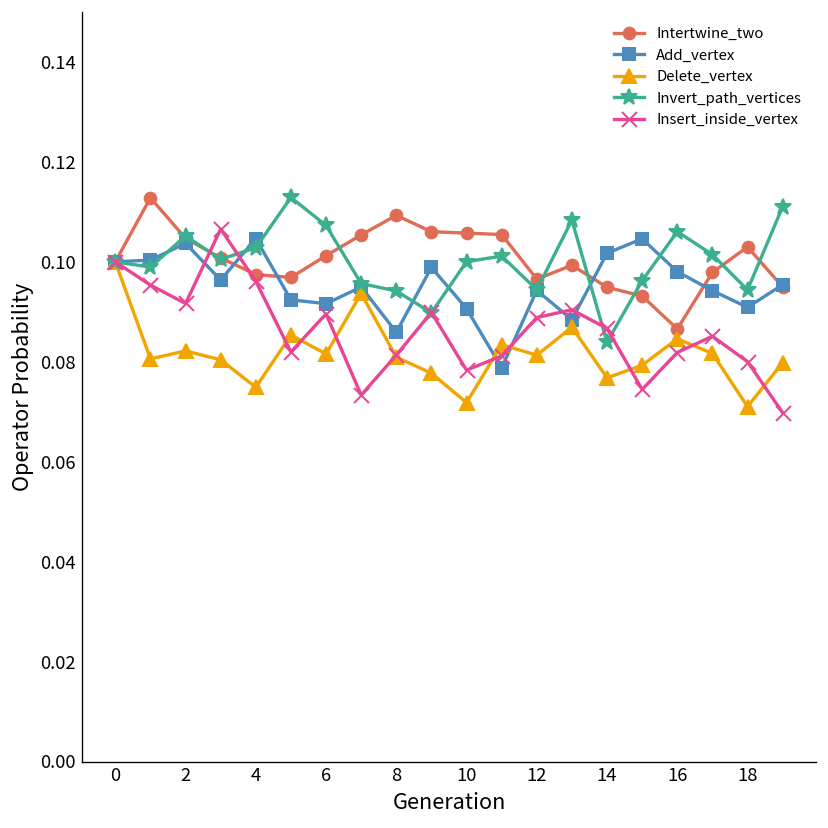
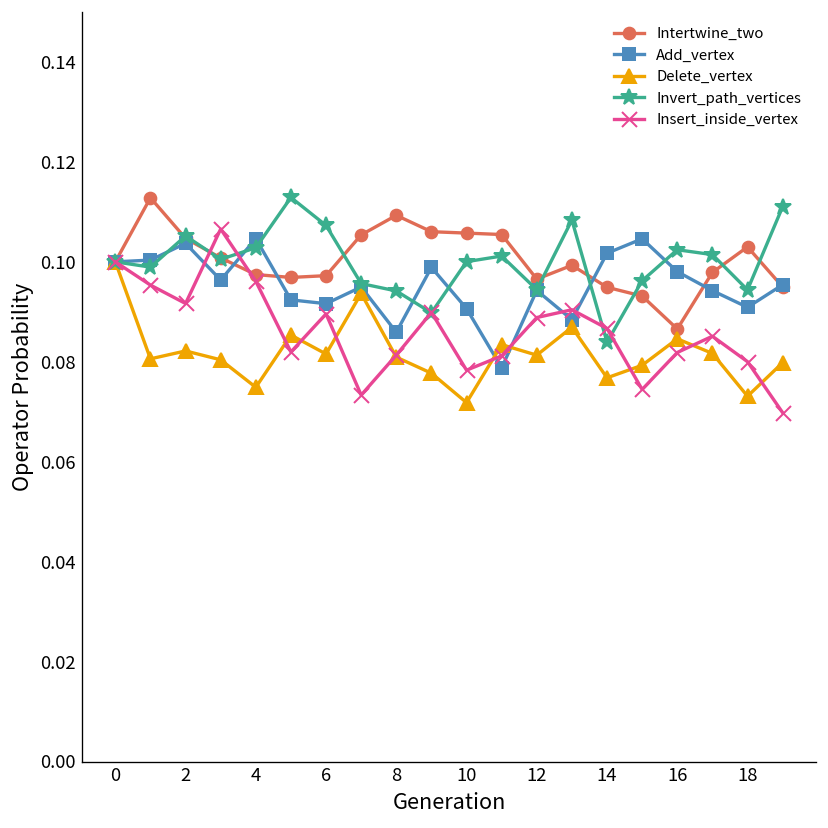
Intertwine_two, 6: 0.101 -> 0.097
Invert_path_vertices, 16: 0.106 -> 0.102
Delete_vertex, 18: 0.071 -> 0.073
